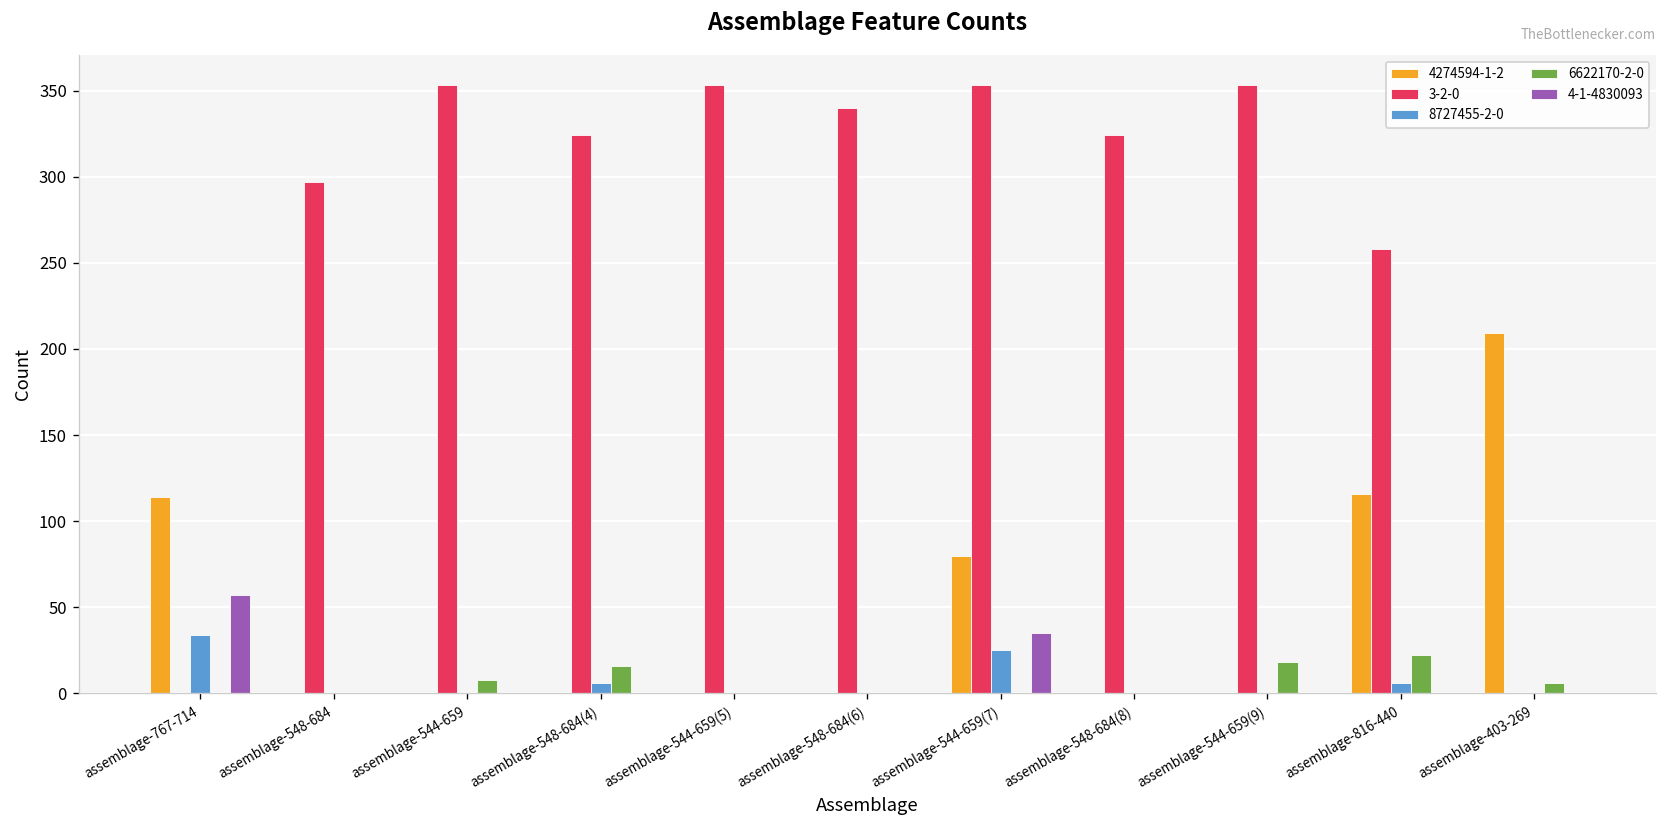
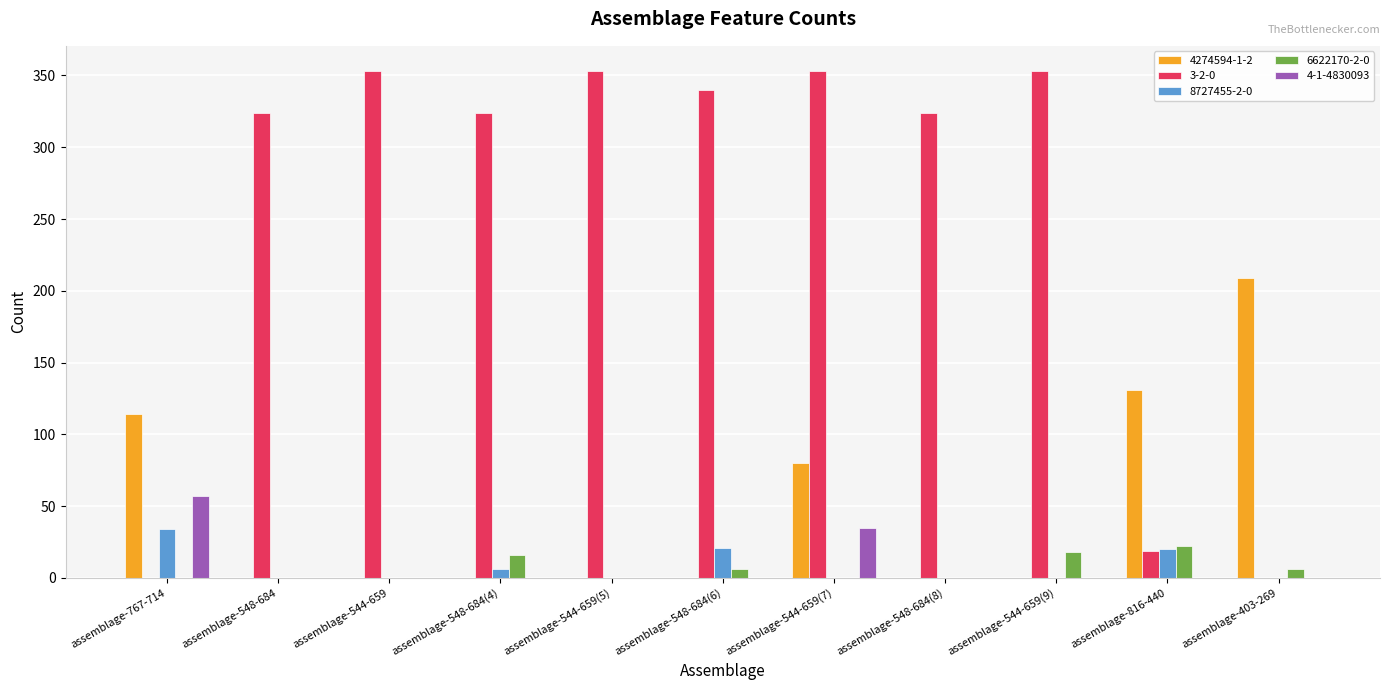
3-2-0, assemblage-548-684: 297 -> 324
6622170-2-0, assemblage-544-659: 8 -> 0
8727455-2-0, assemblage-548-684(6): 0 -> 21
6622170-2-0, assemblage-548-684(6): 0 -> 6
8727455-2-0, assemblage-544-659(7): 25 -> 0
4274594-1-2, assemblage-816-440: 116 -> 131
3-2-0, assemblage-816-440: 258 -> 19
8727455-2-0, assemblage-816-440: 6 -> 20
